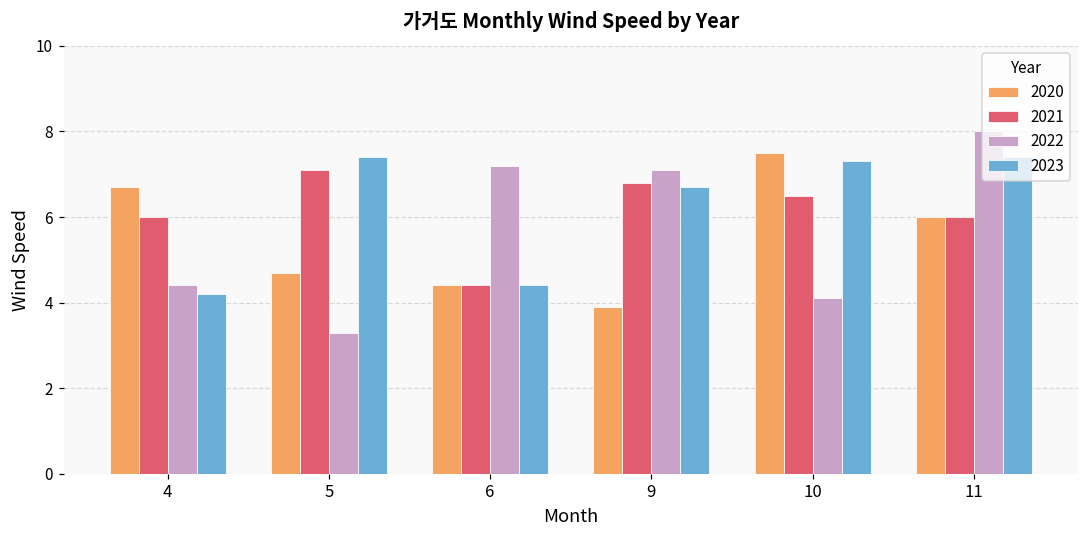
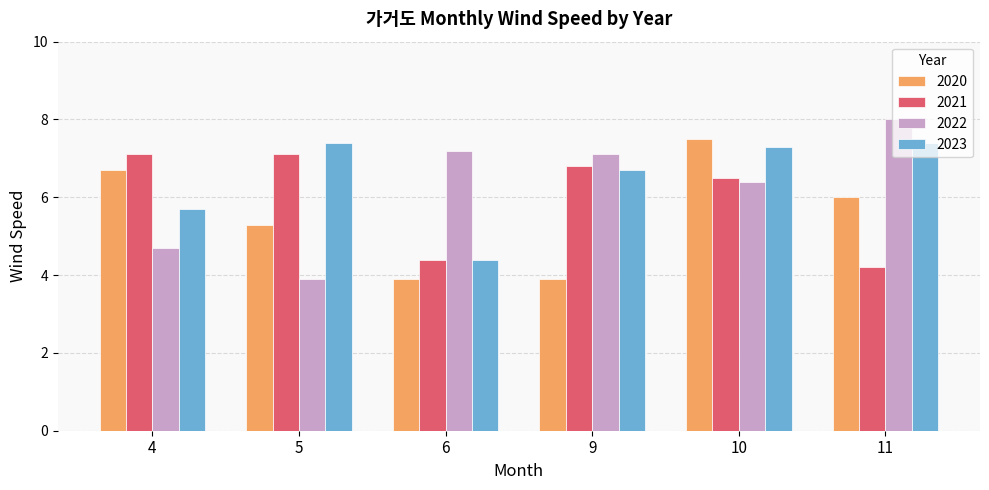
2021, 4: 6.0 -> 7.1
2022, 4: 4.4 -> 4.7
2023, 4: 4.2 -> 5.7
2020, 5: 4.7 -> 5.3
2022, 5: 3.3 -> 3.9
2020, 6: 4.4 -> 3.9
2022, 10: 4.1 -> 6.4
2021, 11: 6.0 -> 4.2
